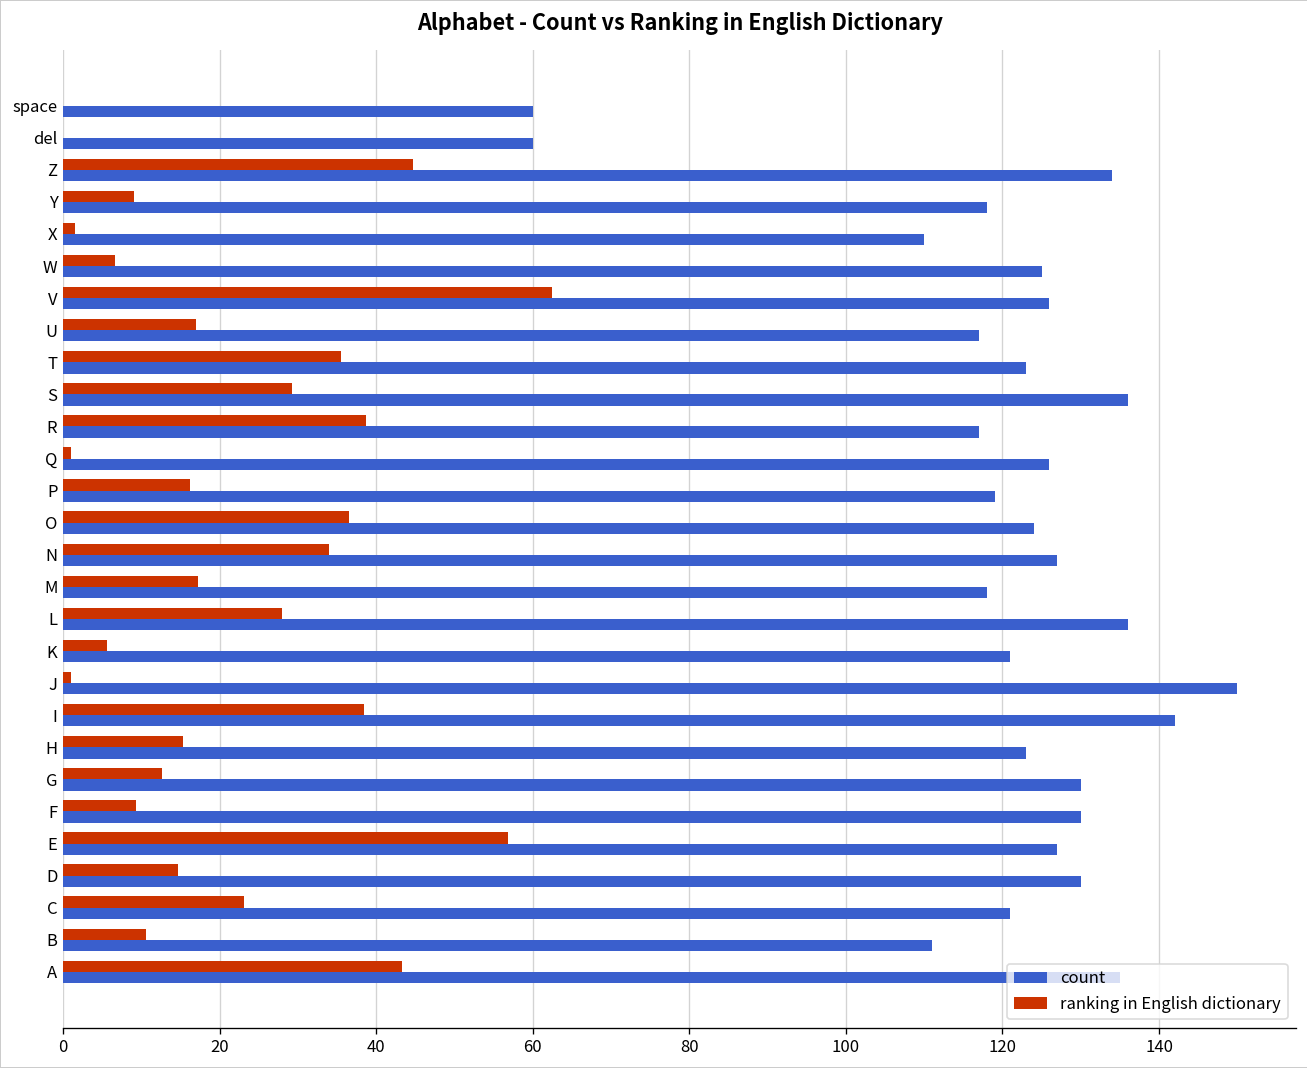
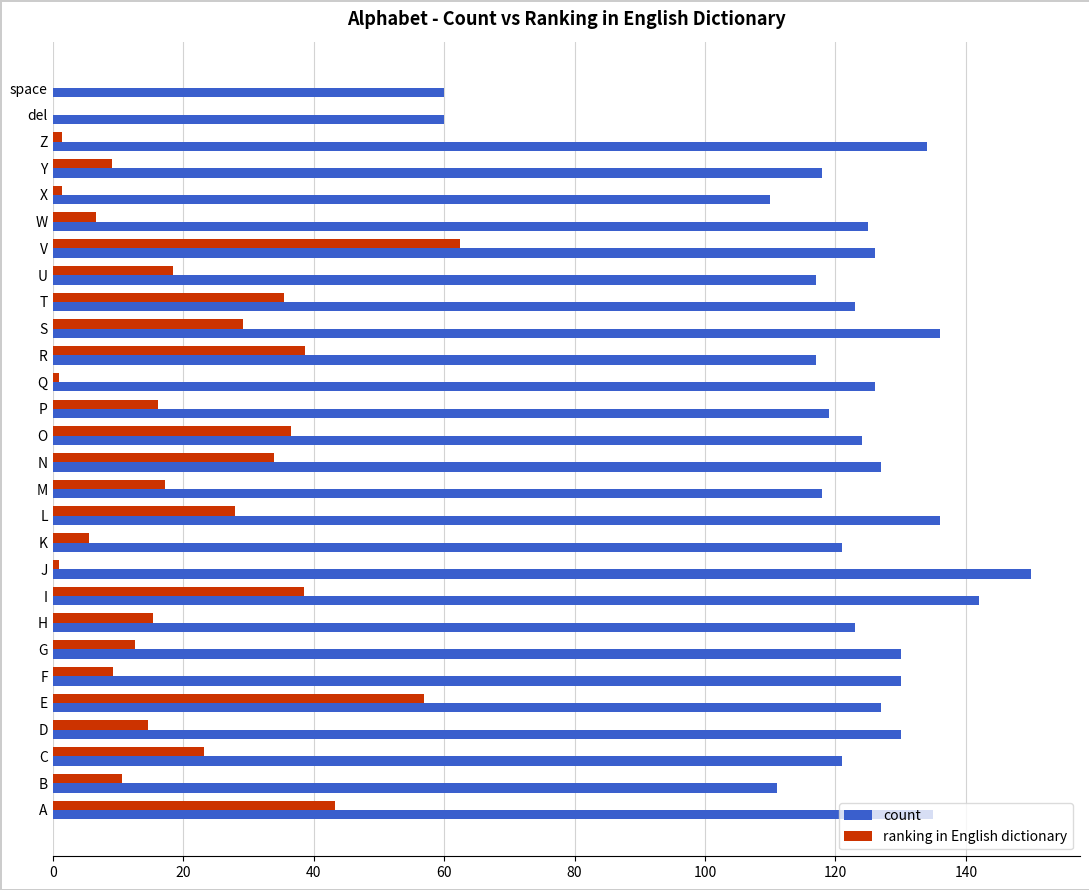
ranking in English dictionary, Z: 45 -> 1
ranking in English dictionary, U: 17 -> 19
